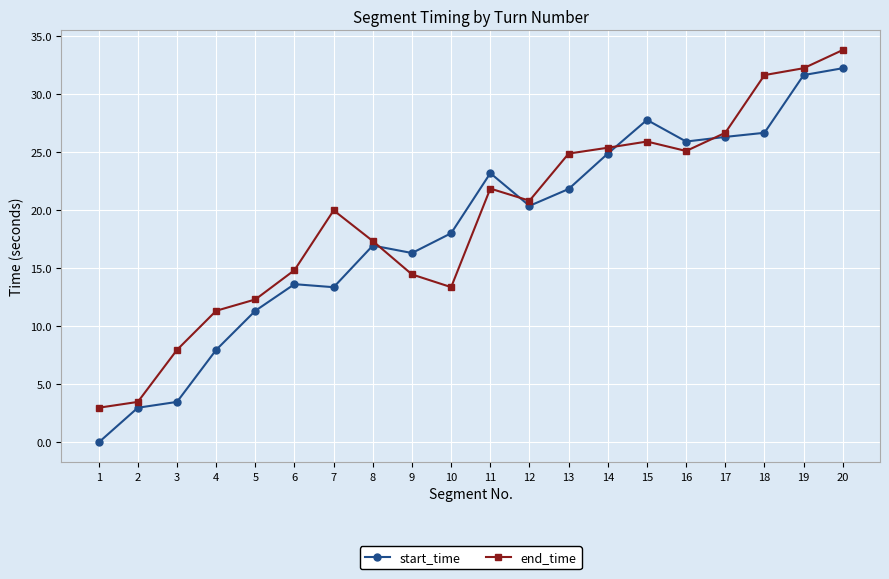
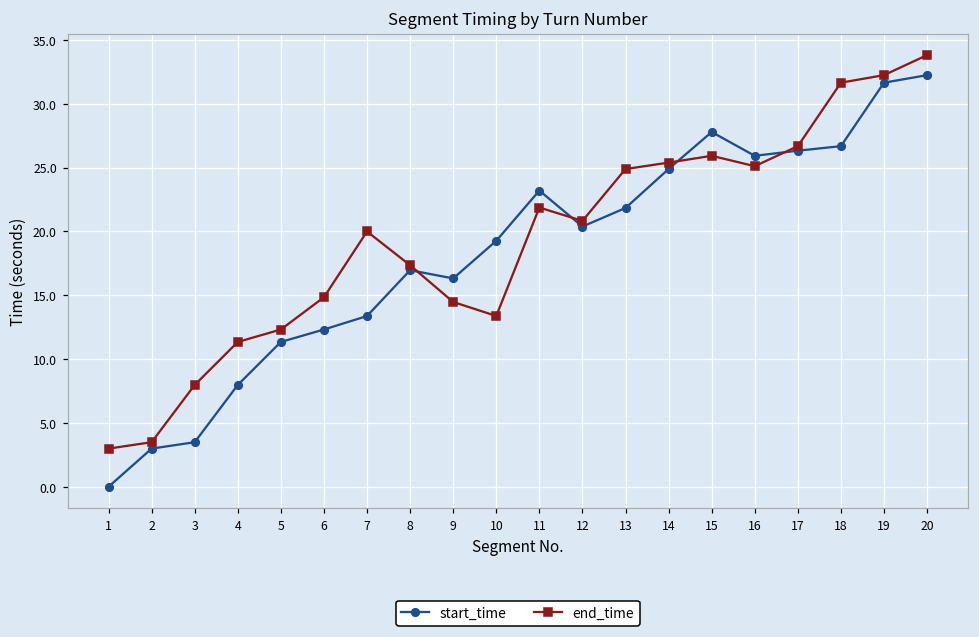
start_time, 6: 13.6 -> 12.3
start_time, 10: 18.0 -> 19.3
